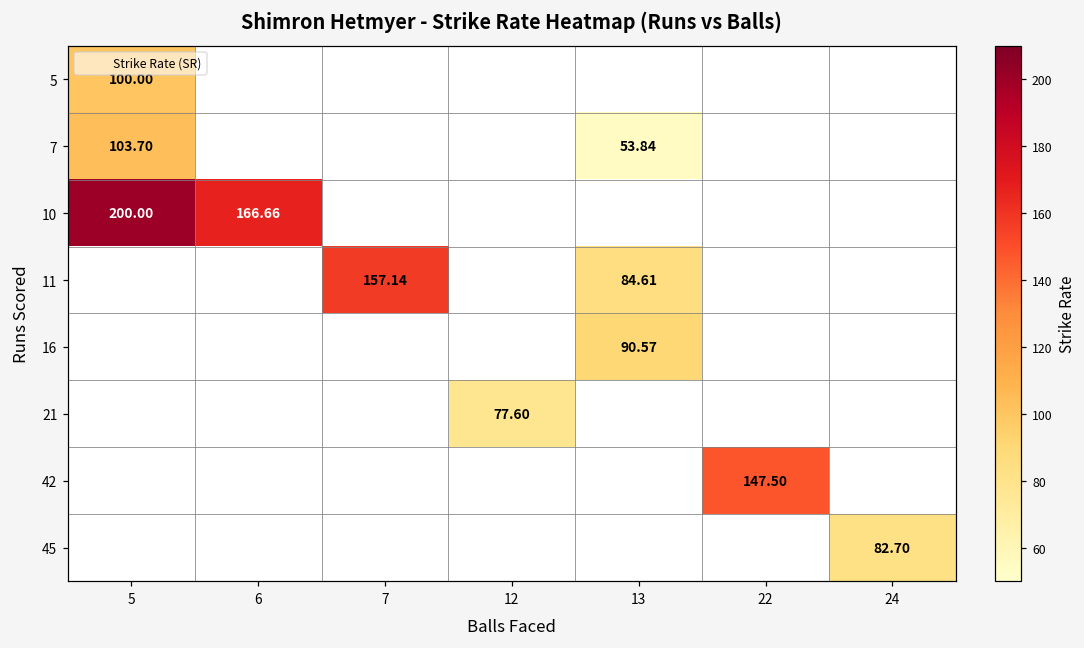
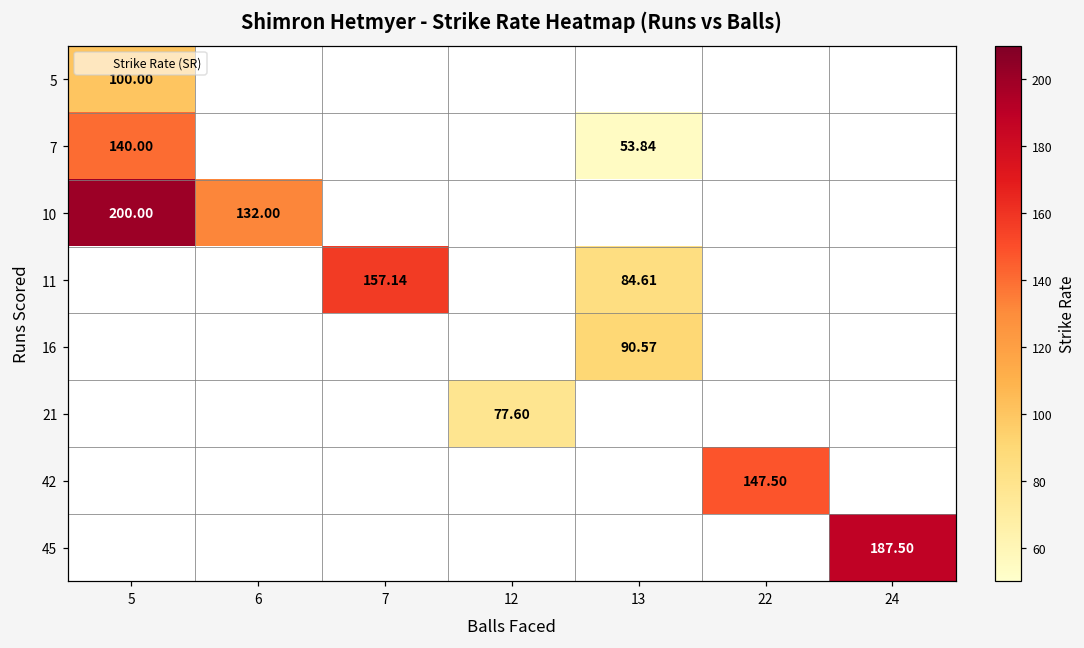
7, 5: 103.70 -> 140.00
10, 6: 166.66 -> 132.00
45, 24: 82.70 -> 187.50
